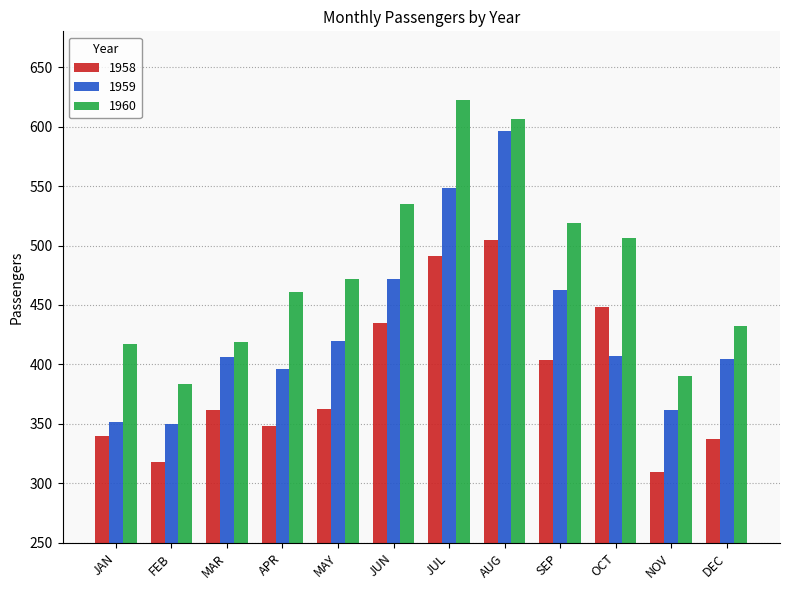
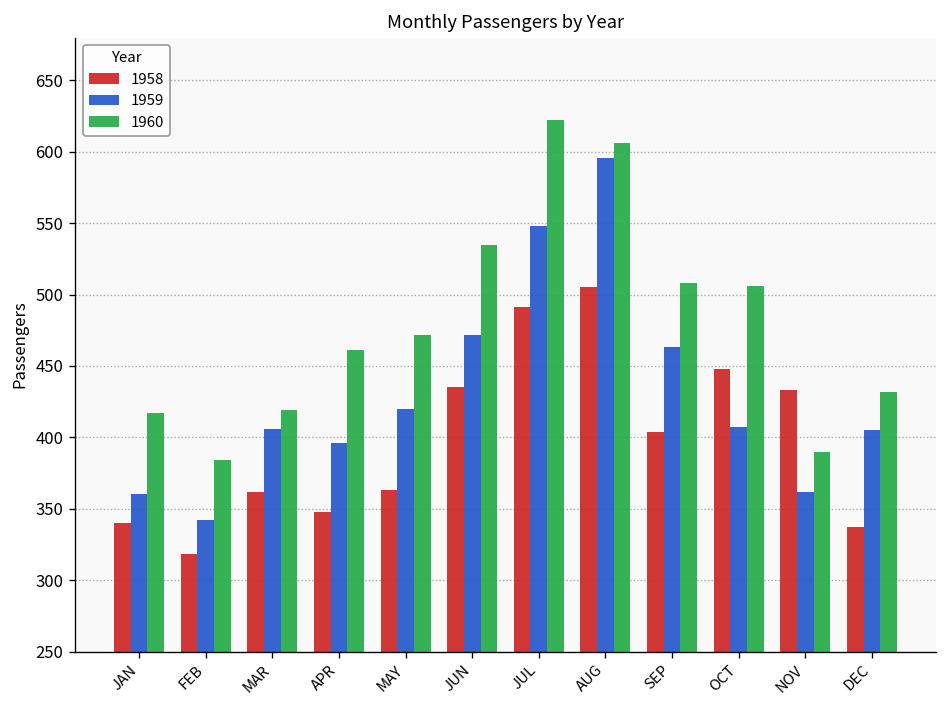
1959, JAN: 352 -> 360
1959, FEB: 350 -> 342
1960, SEP: 519 -> 508
1958, NOV: 310 -> 433
